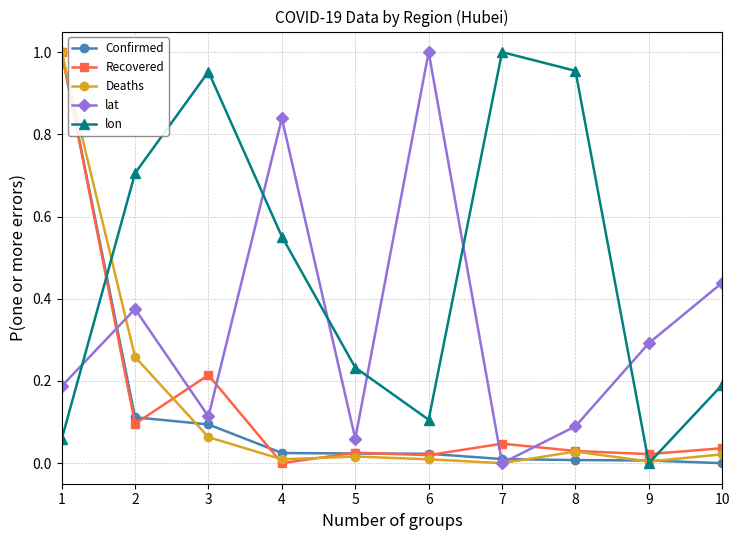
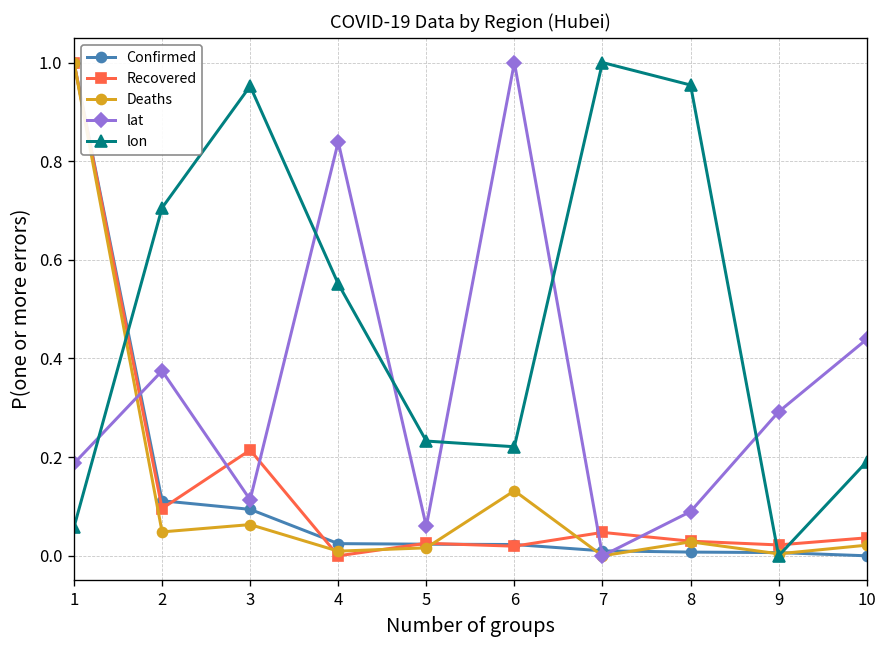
Deaths, 2: 0.26 -> 0.05
Deaths, 6: 0.01 -> 0.13
lon, 6: 0.11 -> 0.22
